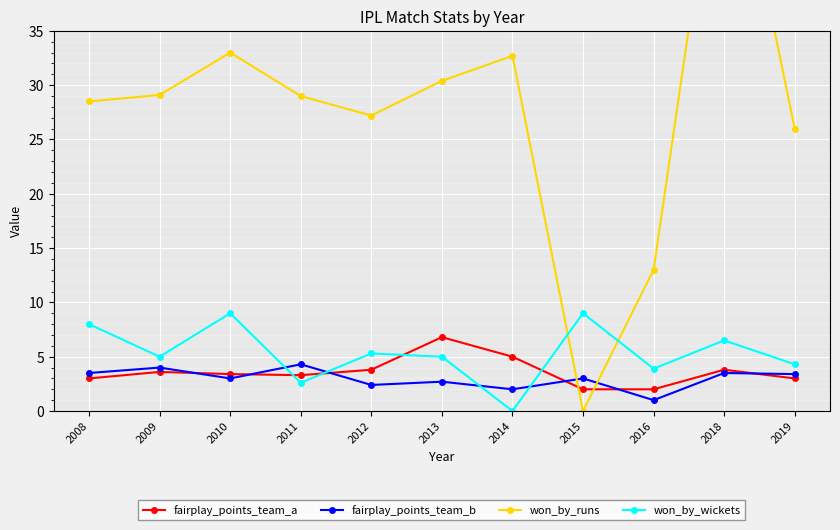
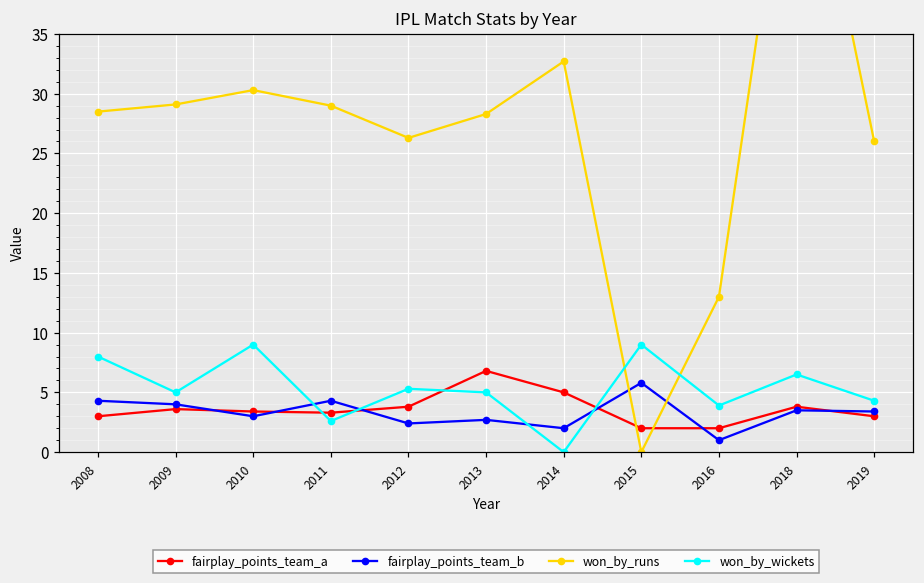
fairplay_points_team_b, 2008: 3.5 -> 4.3
won_by_runs, 2010: 33.0 -> 30.3
won_by_runs, 2012: 27.2 -> 26.3
won_by_runs, 2013: 30.4 -> 28.3
fairplay_points_team_b, 2015: 3.0 -> 5.8
